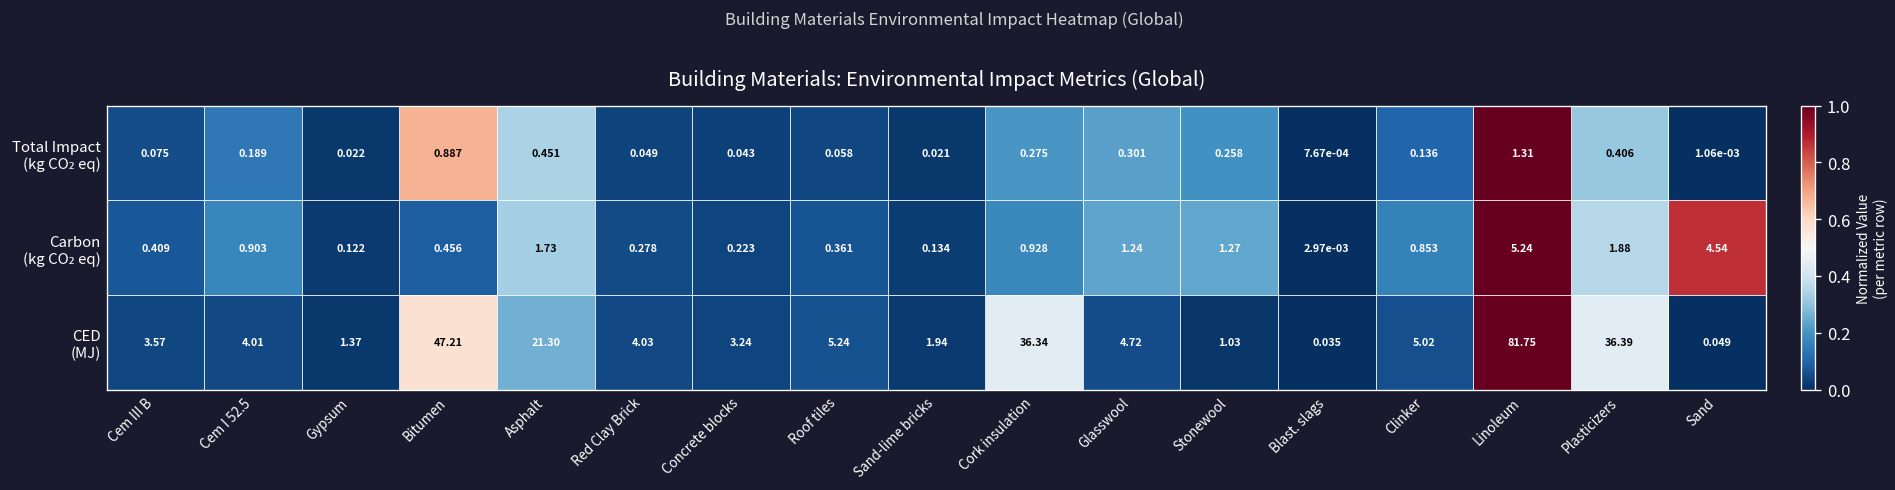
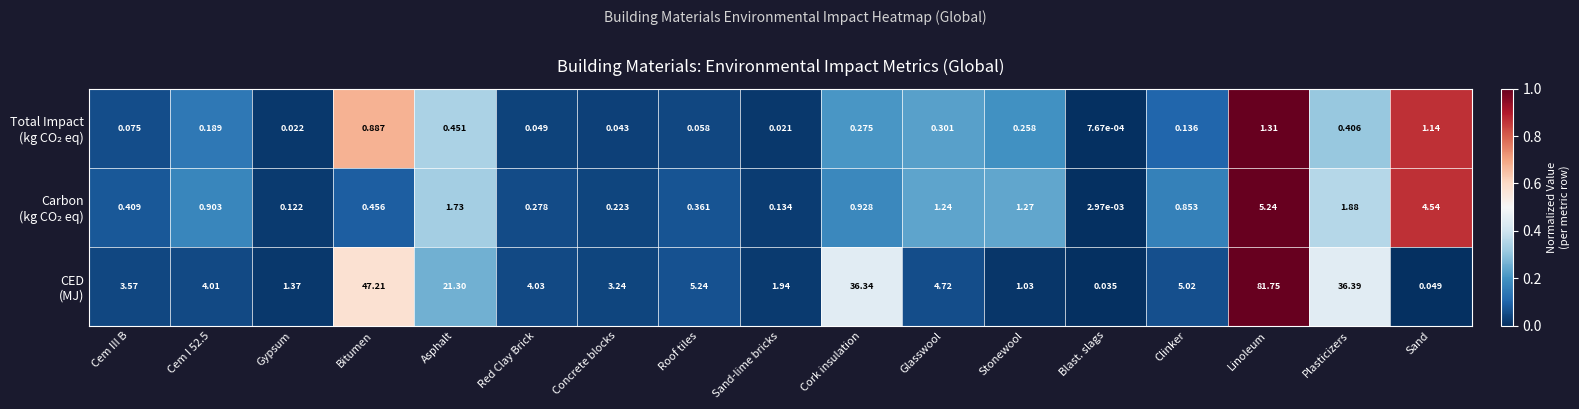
Total Impact (kg CO₂ eq), Sand: 1.06e-03 -> 1.14
